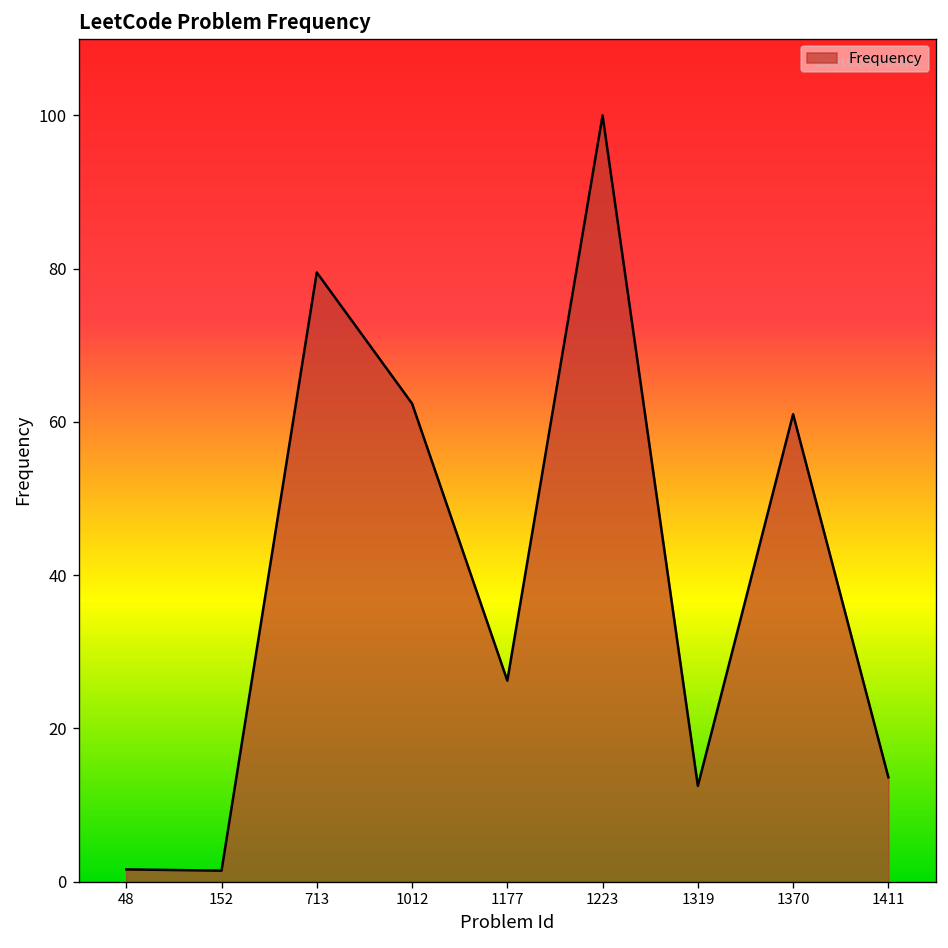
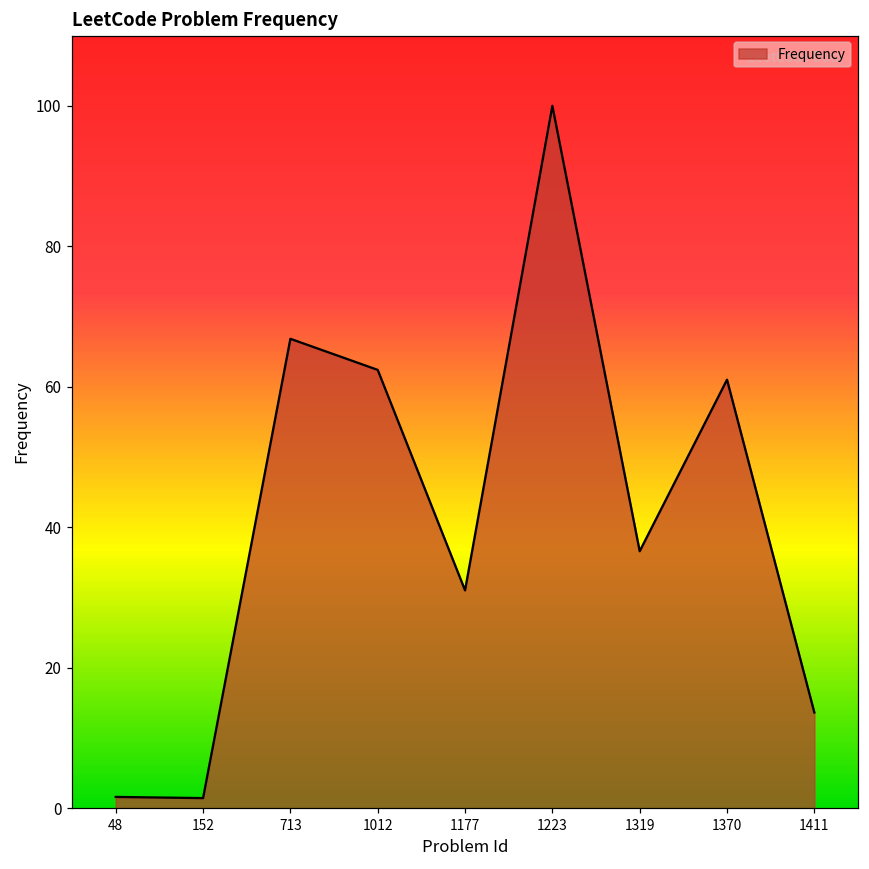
713: 80 -> 67
1177: 26 -> 31
1319: 12 -> 37
